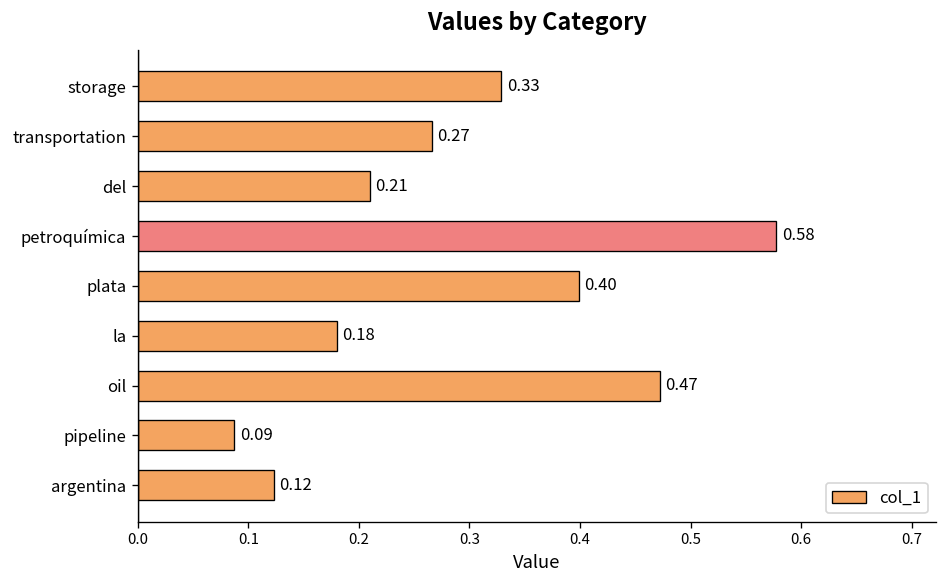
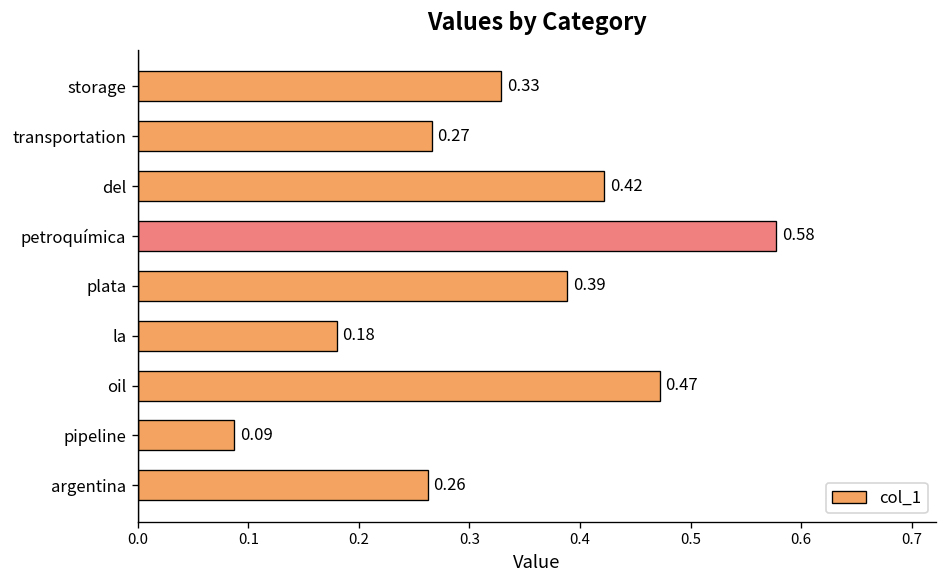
del: 0.21 -> 0.42
plata: 0.40 -> 0.39
argentina: 0.12 -> 0.26
